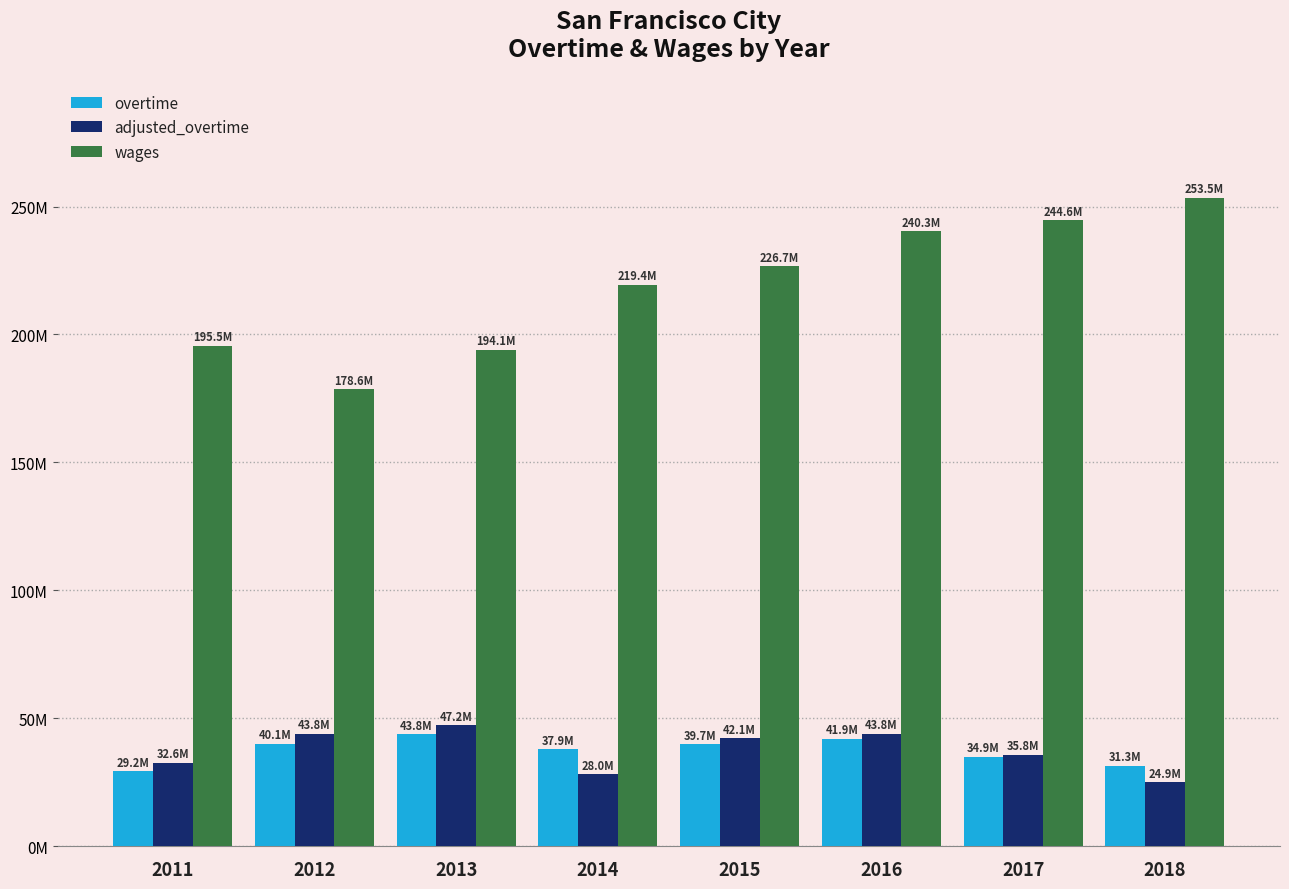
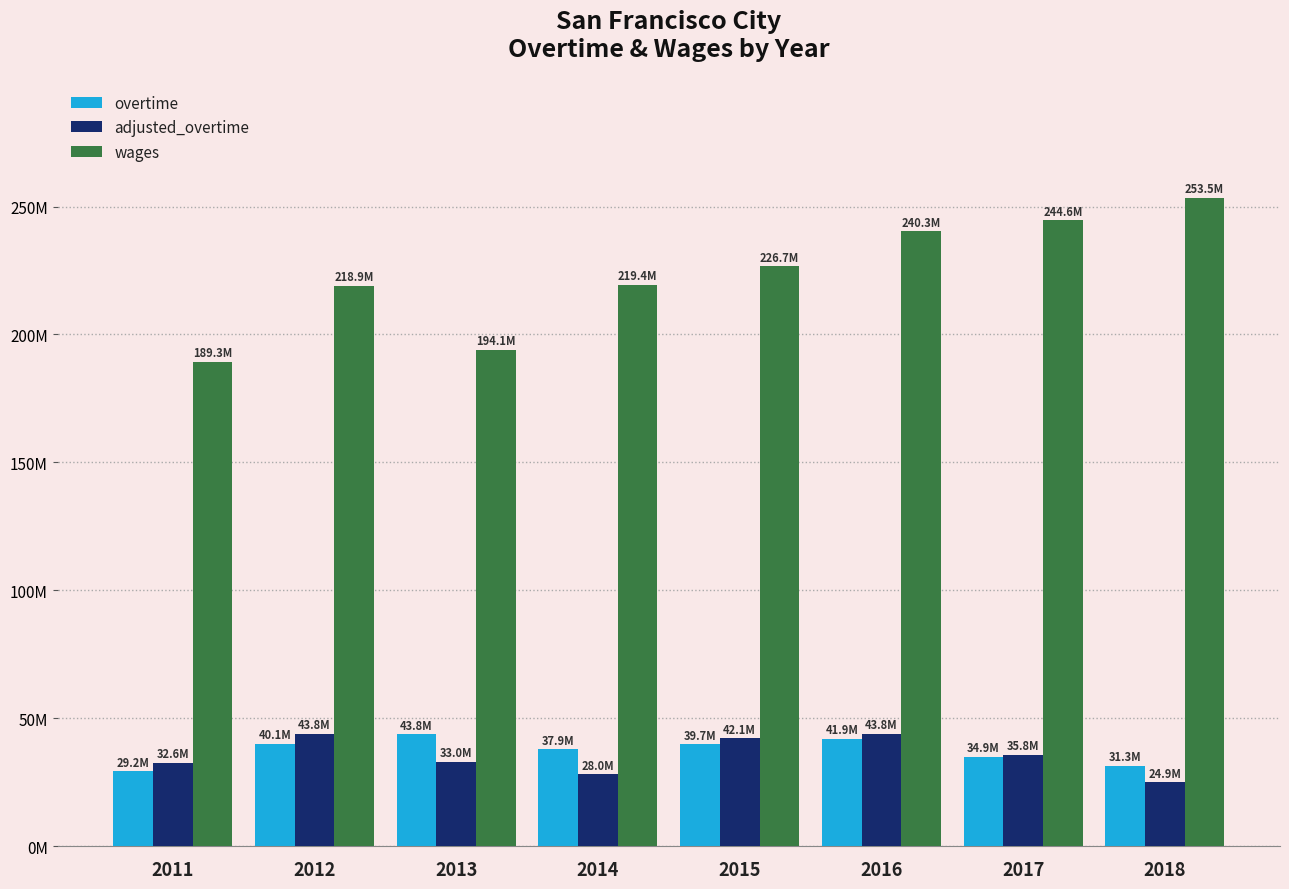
wages, 2011: 195.5M -> 189.3M
wages, 2012: 178.6M -> 218.9M
adjusted_overtime, 2013: 47.2M -> 33.0M
